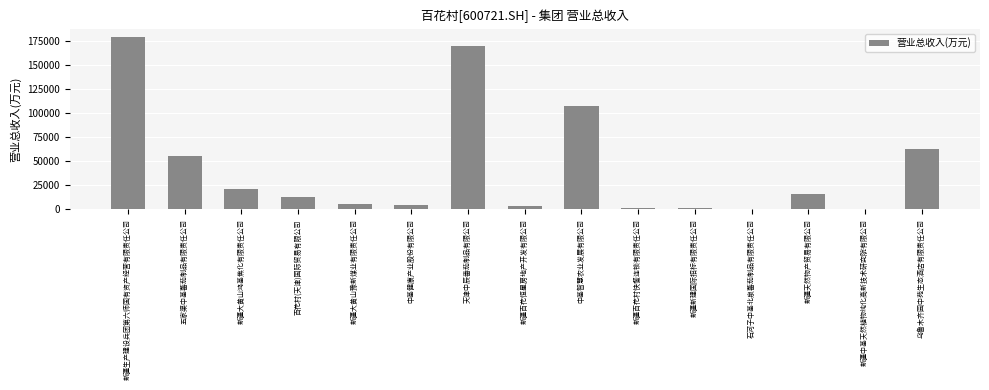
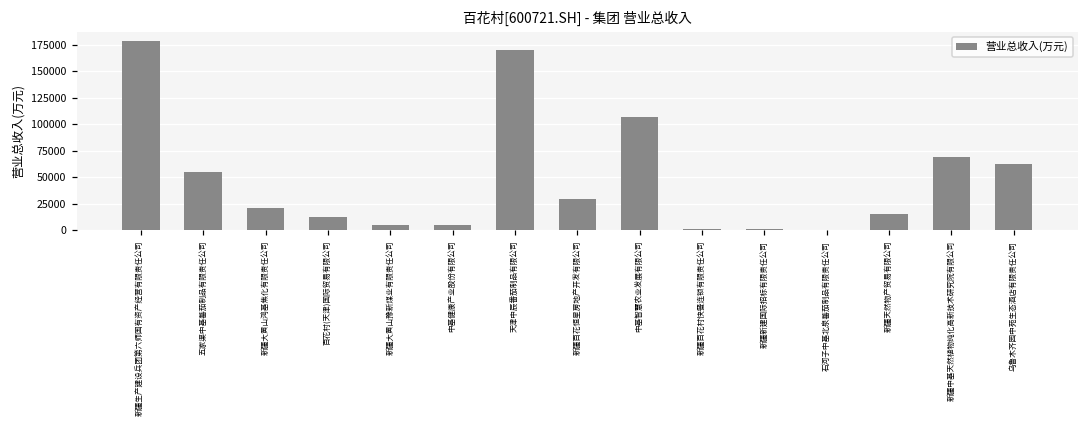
新疆百花恒星房地产开发有限公司: 0 -> 30000
新疆中基天然植物纯化高新技术研究院有限公司: 0 -> 70000
